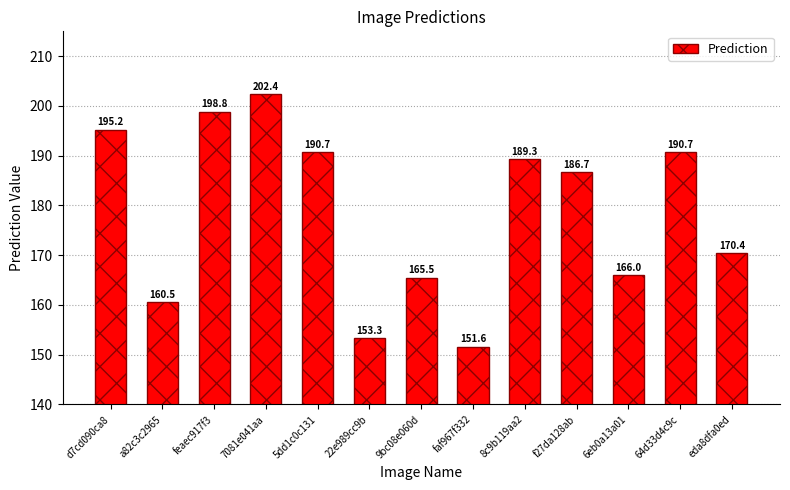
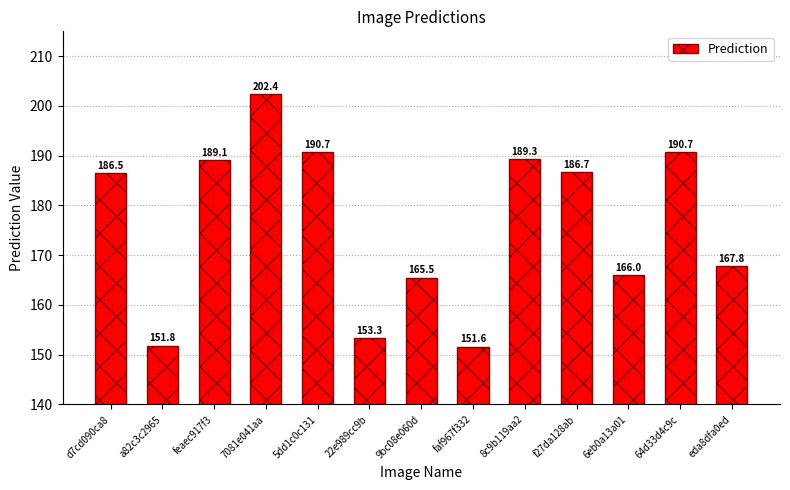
d7cd090ca8: 195.2 -> 186.5
a82c3c2965: 160.5 -> 151.8
feaec917f3: 198.8 -> 189.1
eda8dfa0ed: 170.4 -> 167.8
